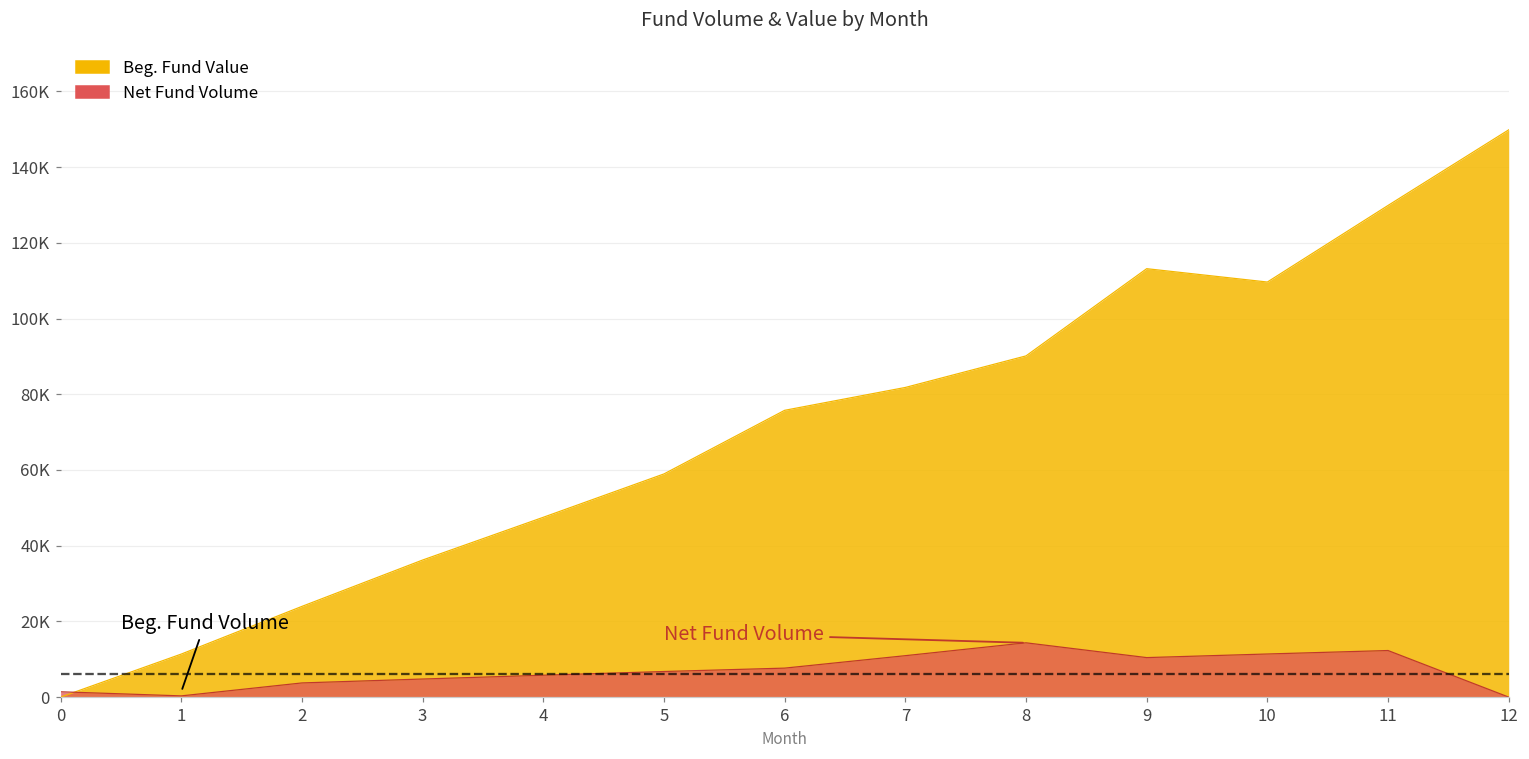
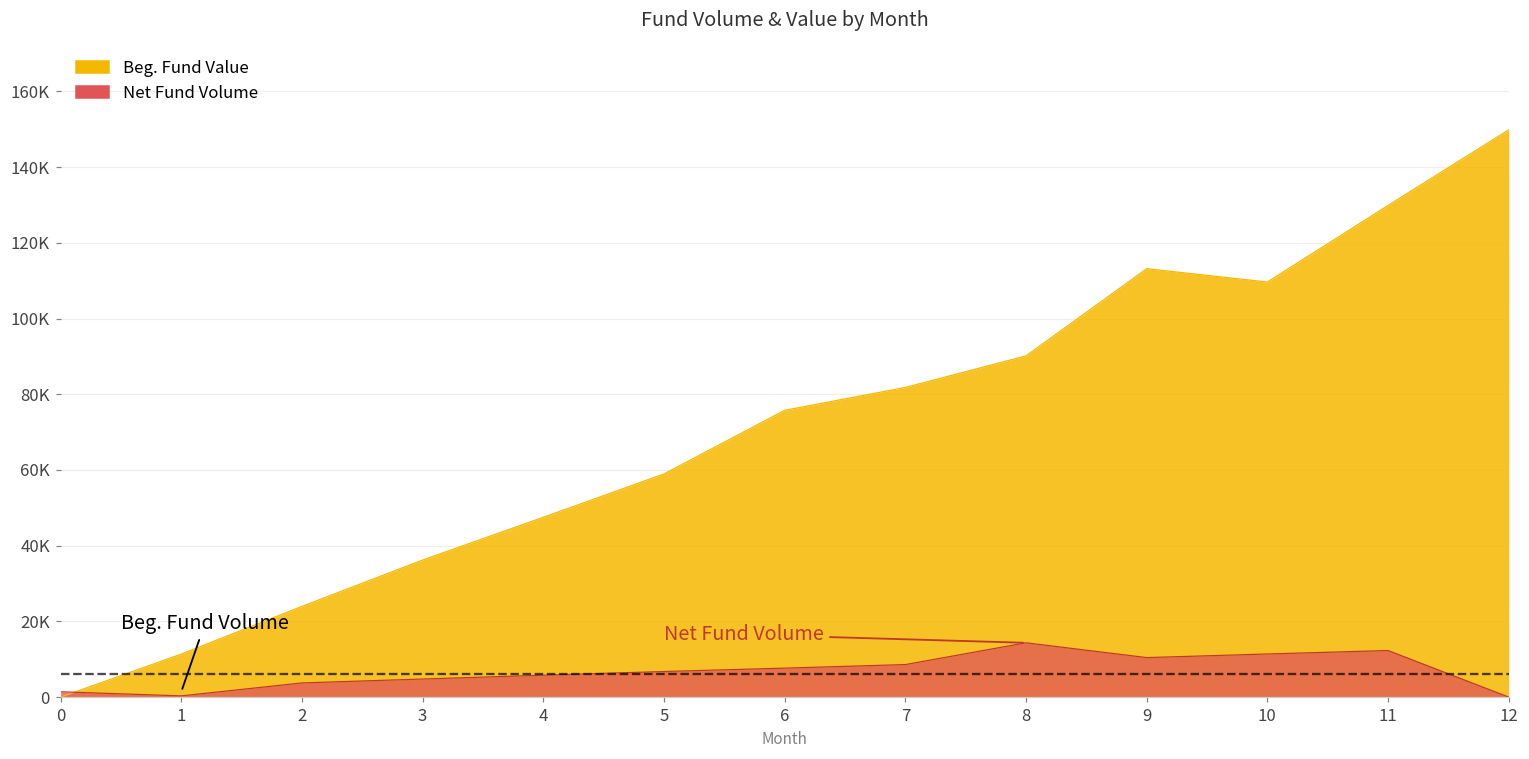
Net Fund Volume, 7: 11000 -> 9000
